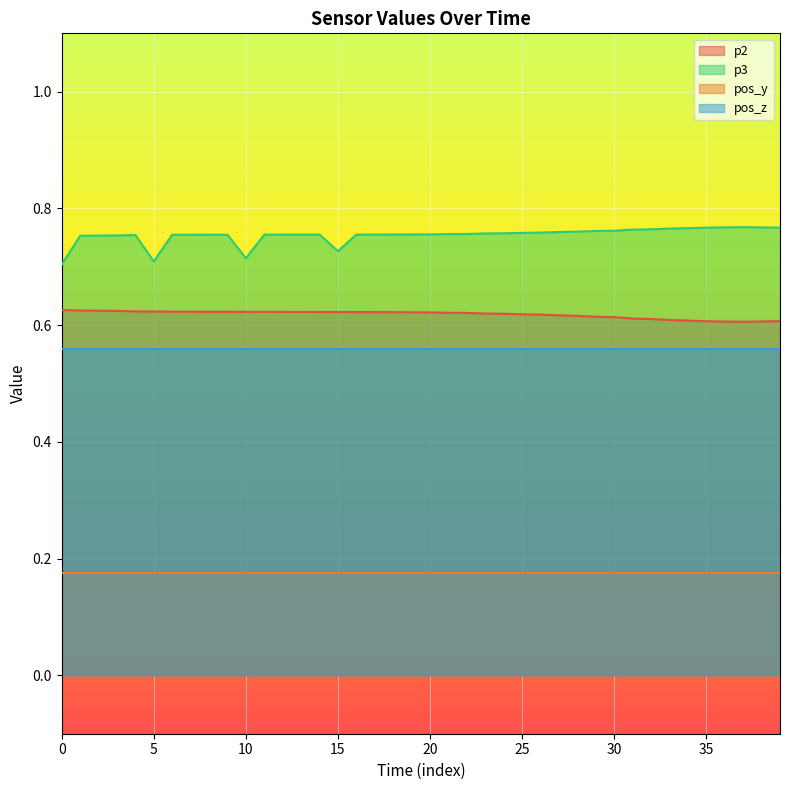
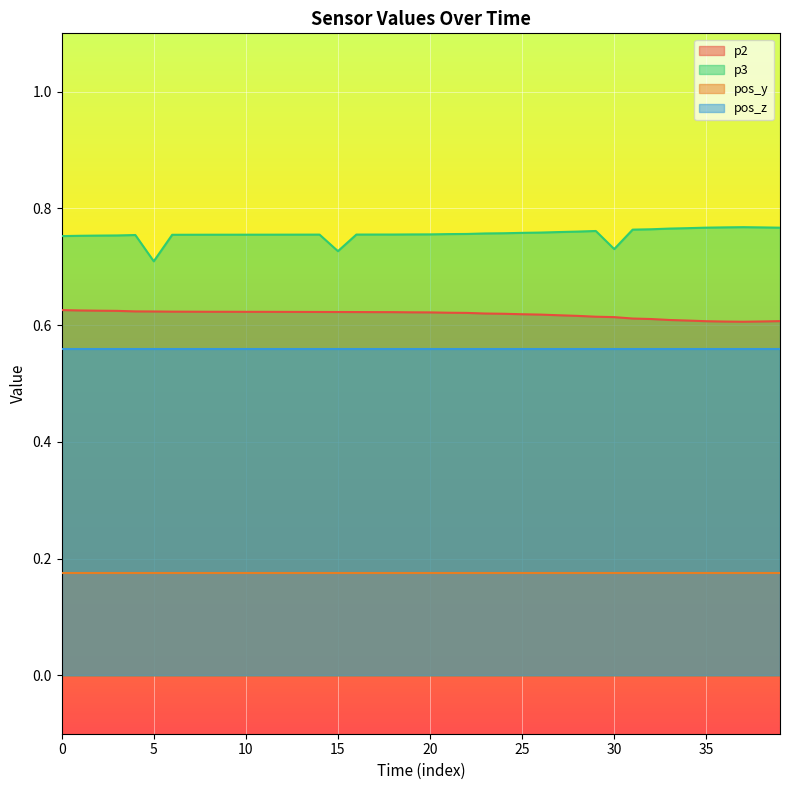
p3, 0: 0.70 -> 0.75
p3, 10: 0.71 -> 0.76
p3, 30: 0.76 -> 0.73
